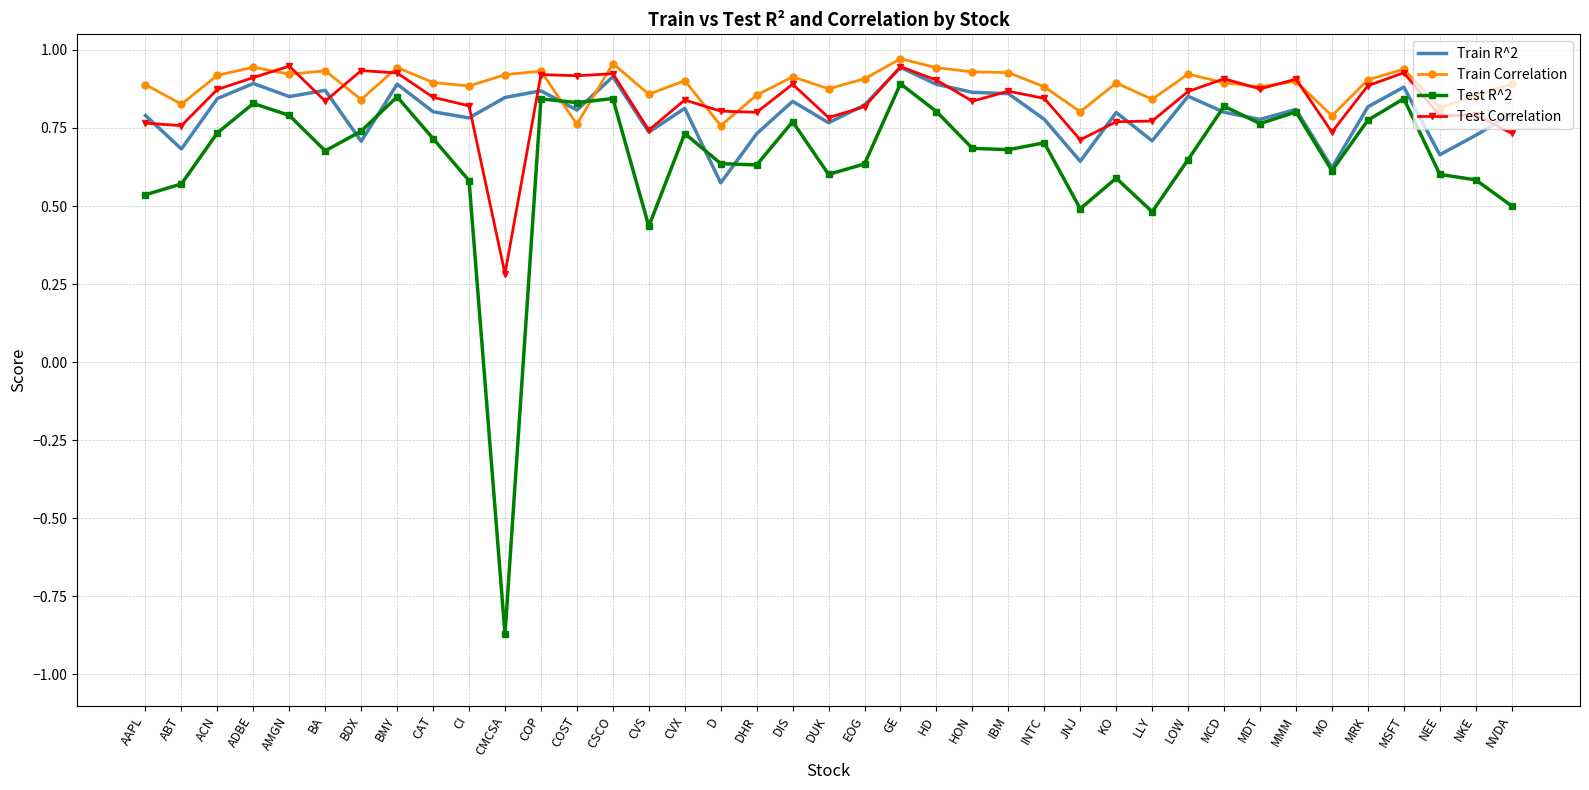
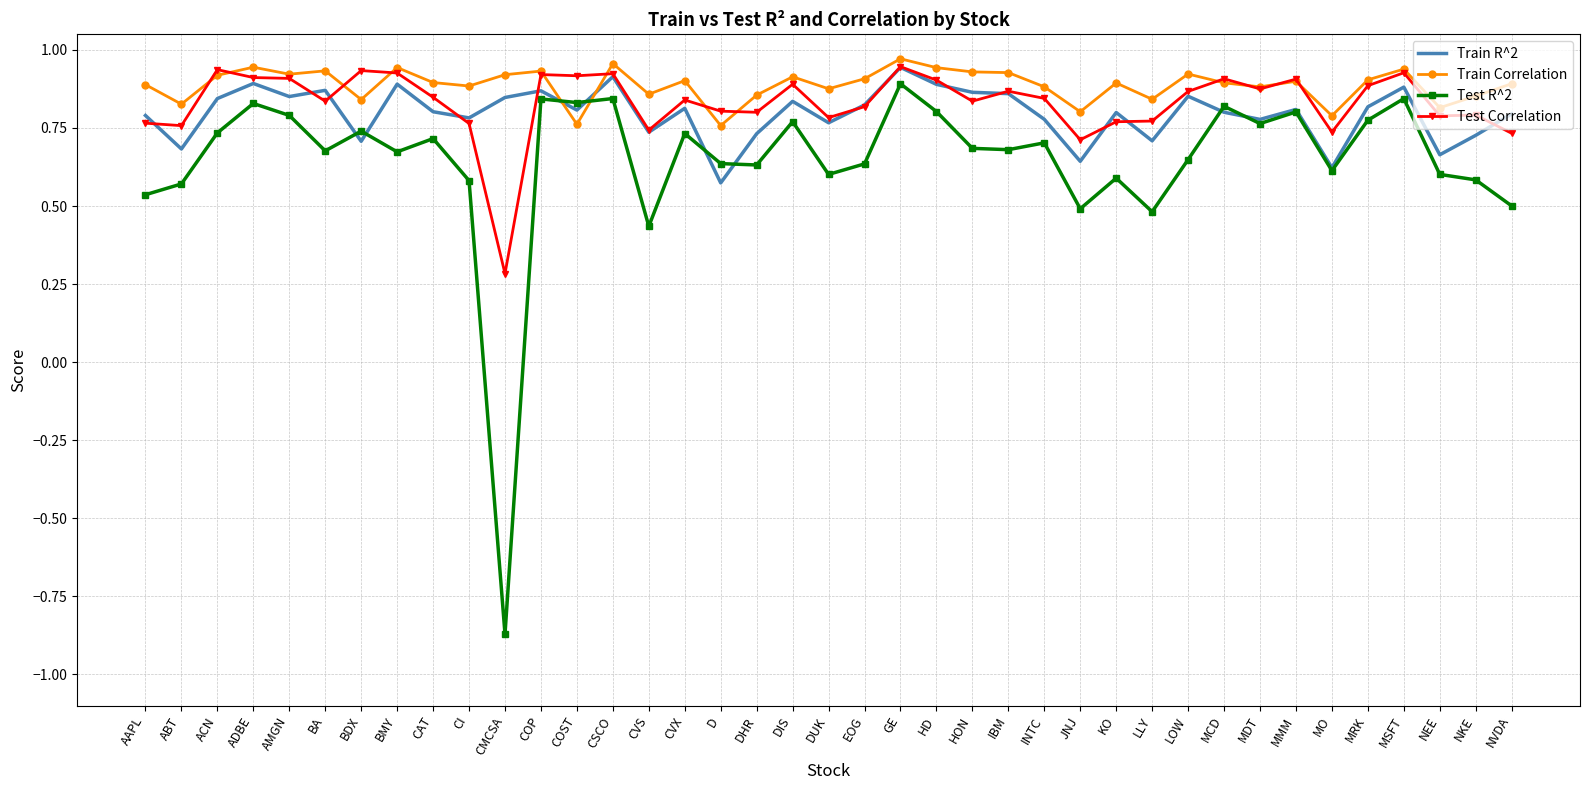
Test Correlation, ACN: 0.87 -> 0.94
Test Correlation, AMGN: 0.95 -> 0.91
Test R^2, BMY: 0.85 -> 0.67
Test Correlation, CI: 0.82 -> 0.76
